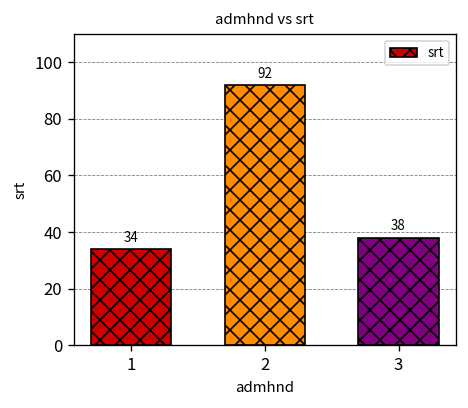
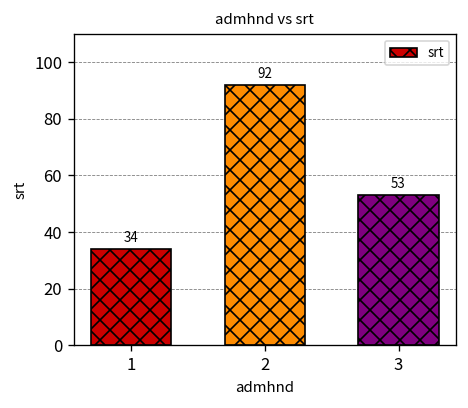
3: 38 -> 53
